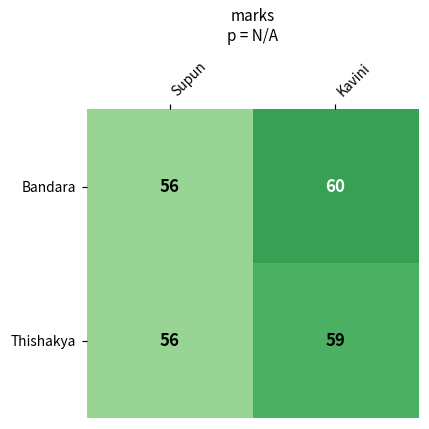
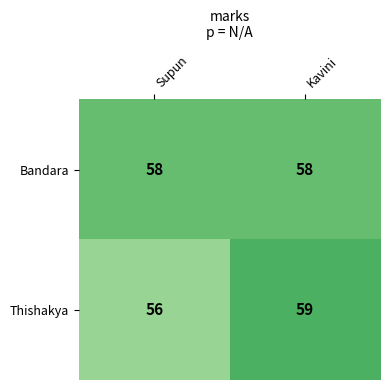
Bandara, Supun: 56 -> 58
Bandara, Kavini: 60 -> 58
